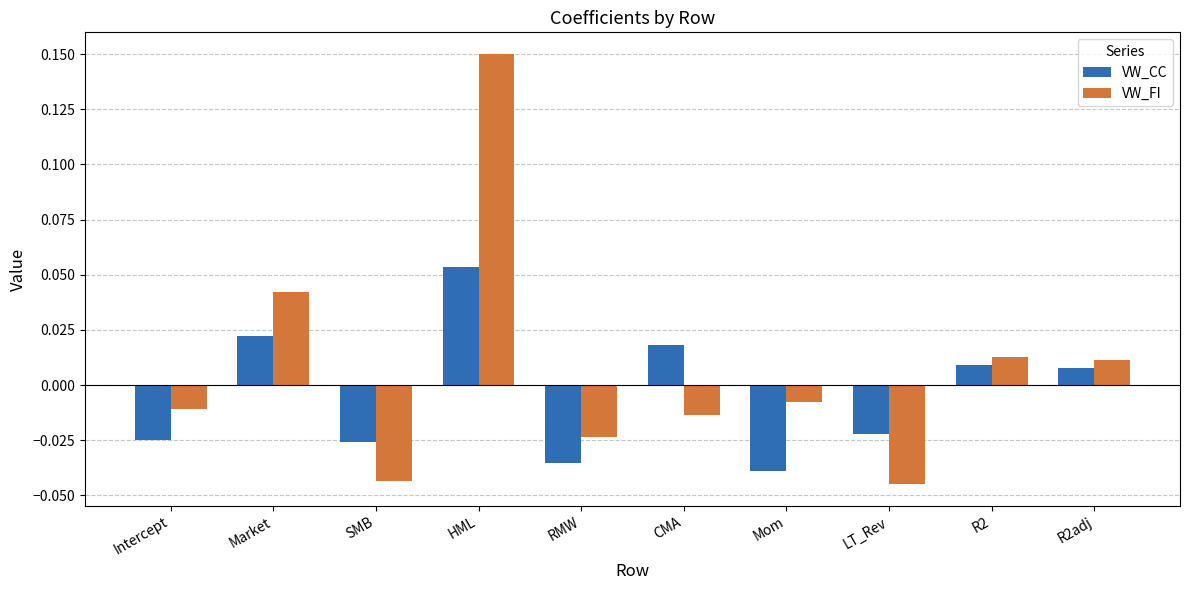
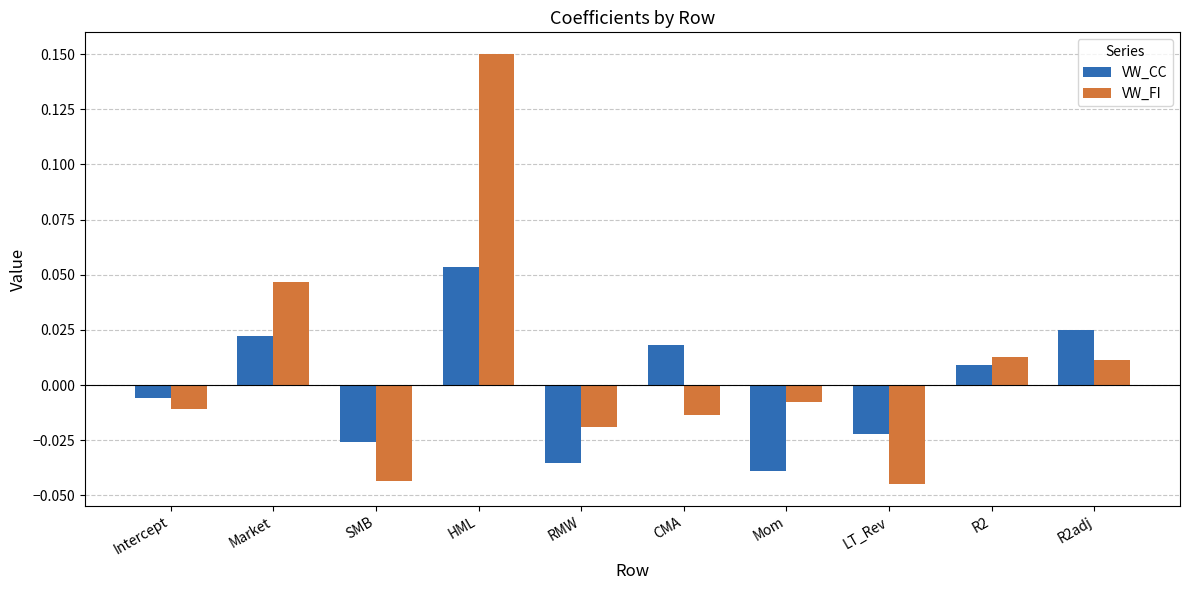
VW_CC, Intercept: -0.025 -> -0.006
VW_FI, Market: 0.042 -> 0.047
VW_FI, RMW: -0.023 -> -0.019
VW_CC, R2adj: 0.008 -> 0.025
